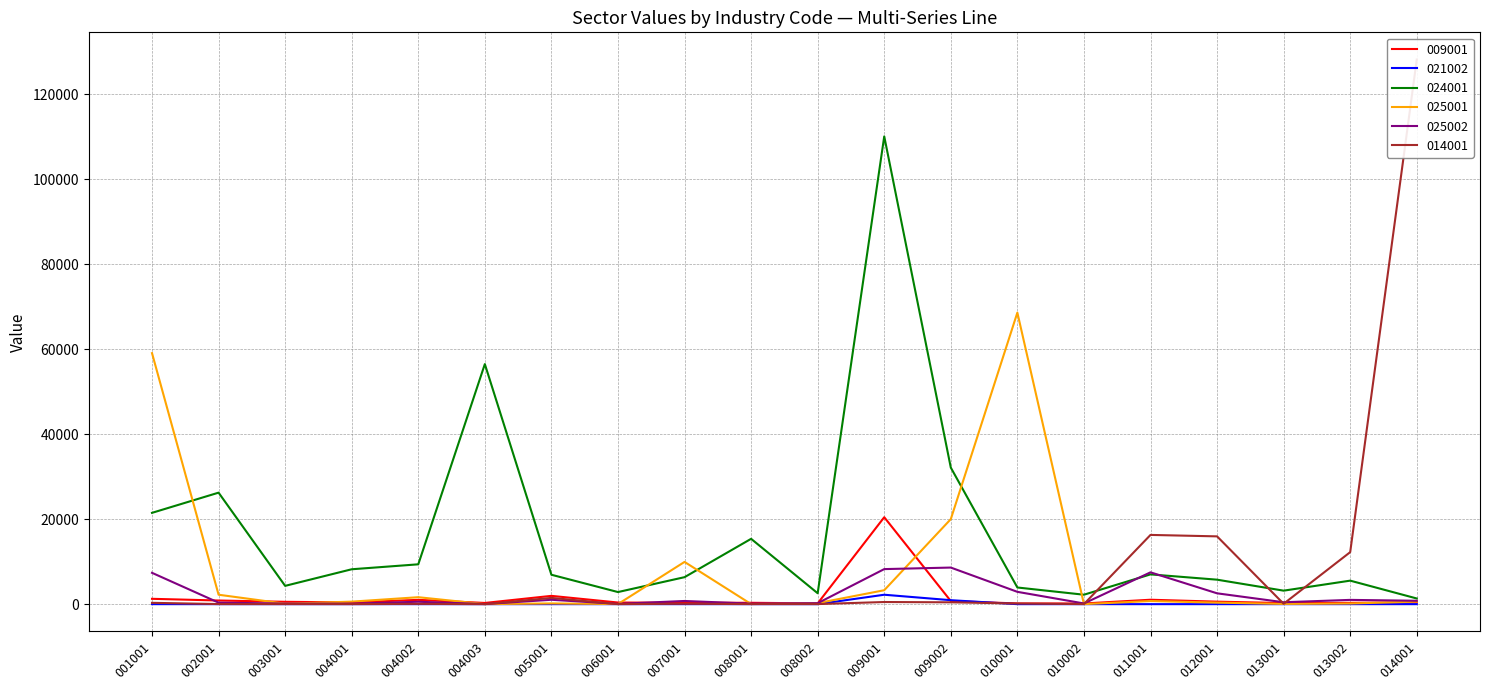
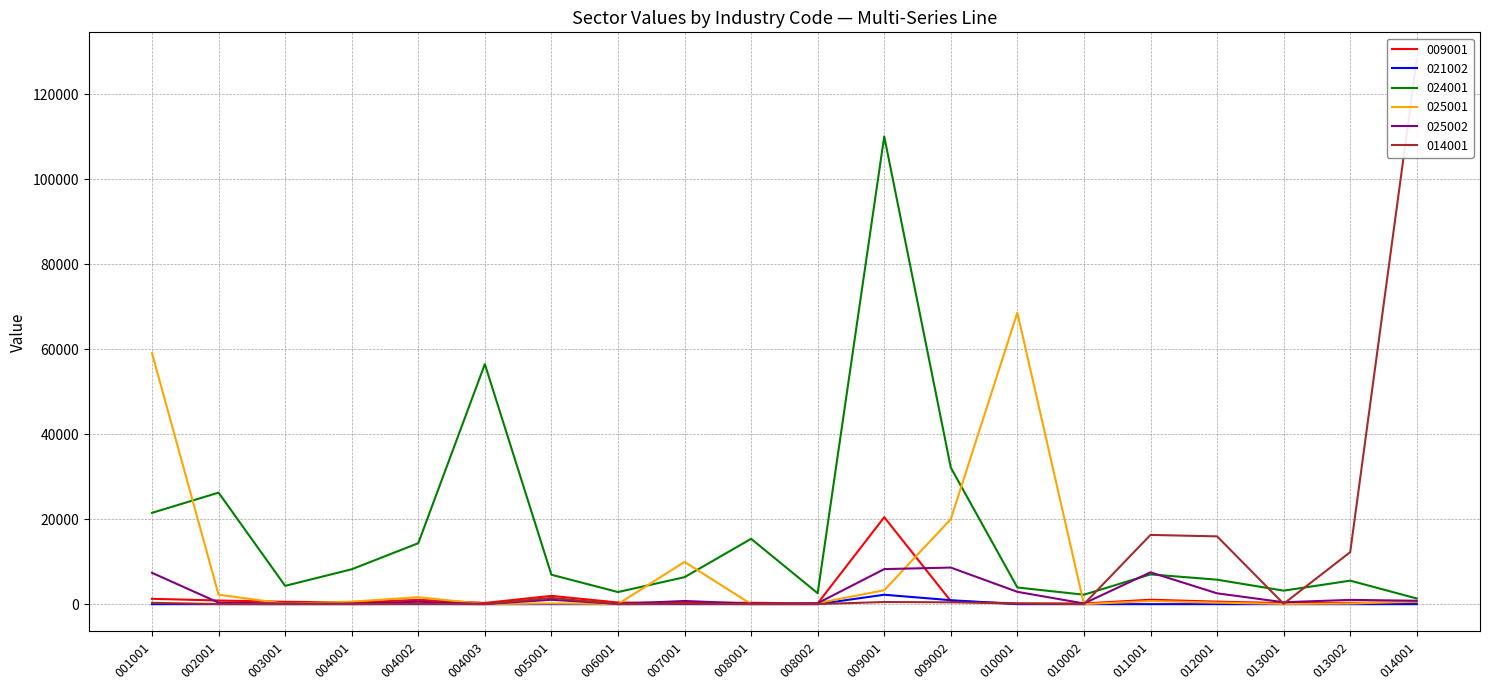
024001, 004002: 9000 -> 14000
